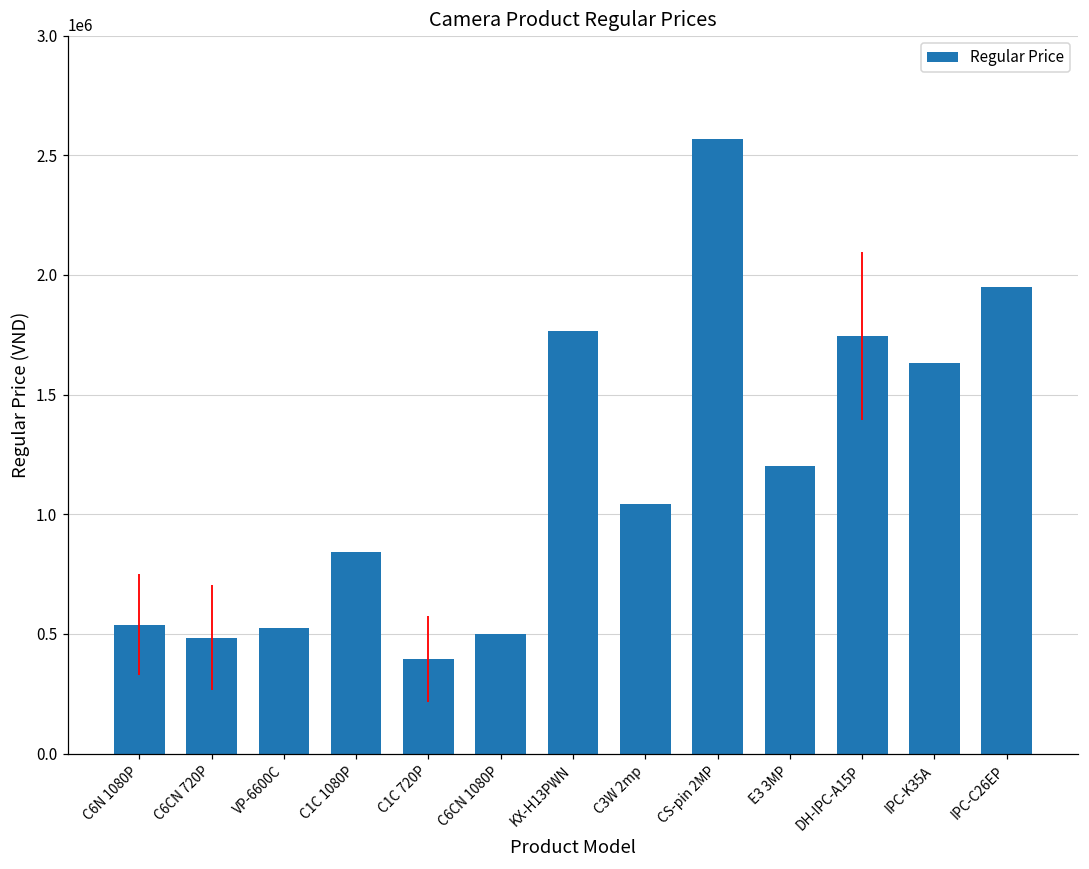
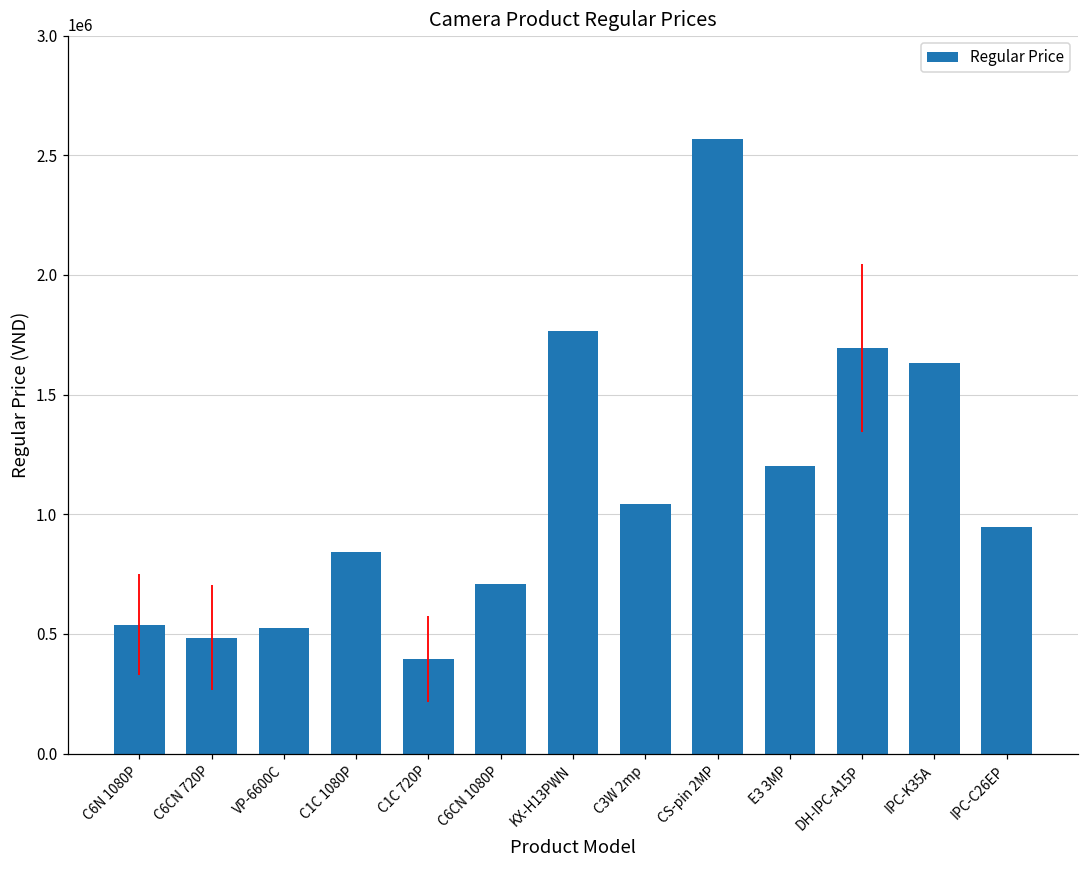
C6CN 1080P: 500000 -> 710000
DH-IPC-A15P: 1750000 -> 1690000
IPC-C26EP: 1950000 -> 950000
